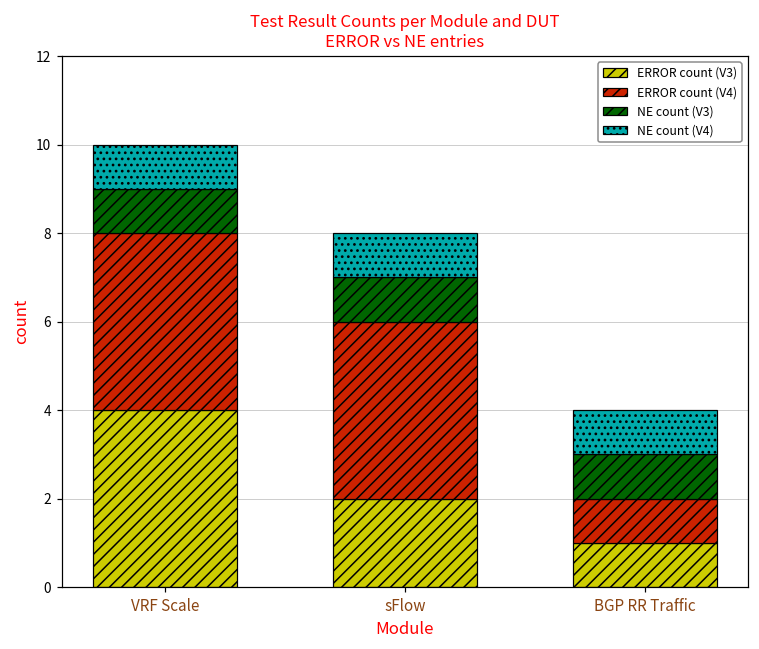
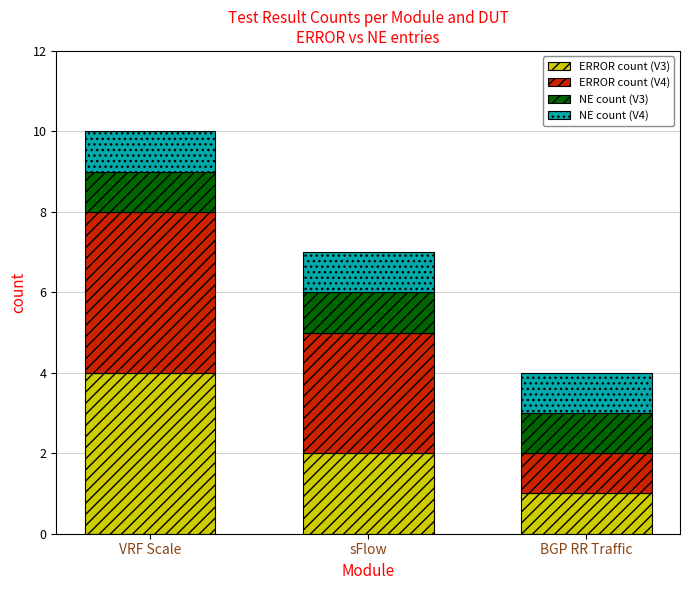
ERROR count (V4), sFlow: 4 -> 3
